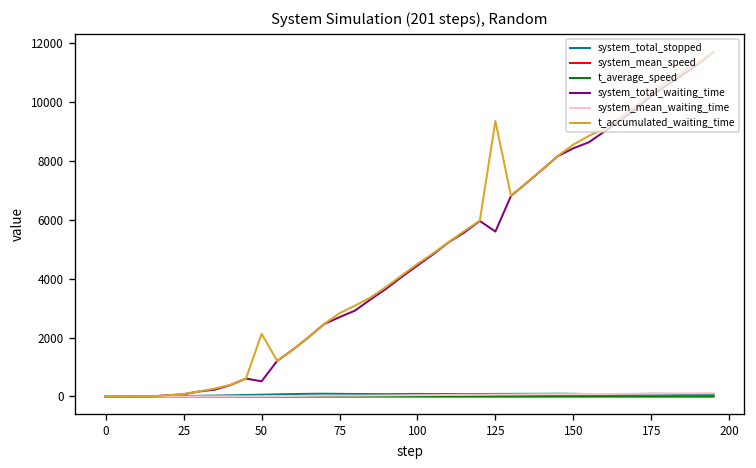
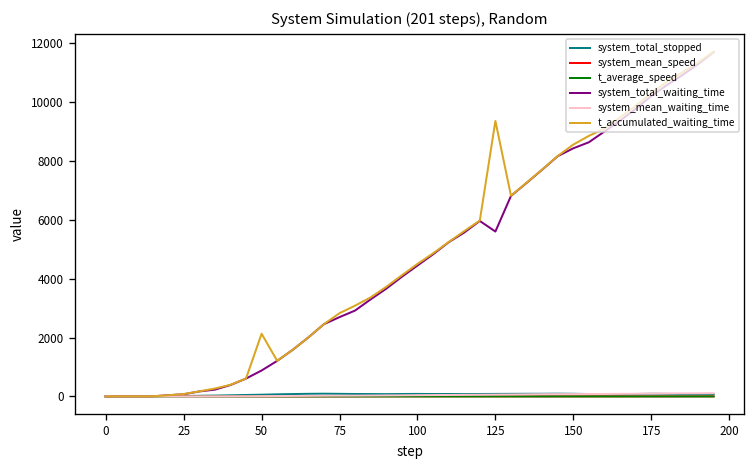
system_total_waiting_time, 50: 500 -> 900
